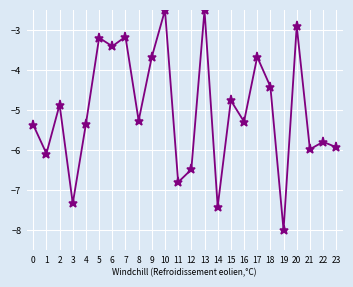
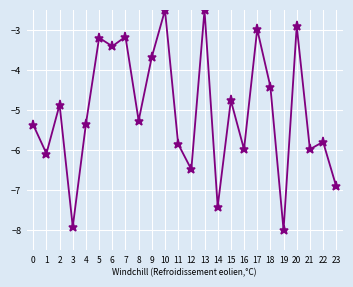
3: -7.3 -> -7.9
11: -6.8 -> -5.8
16: -5.3 -> -6.0
17: -3.7 -> -3.0
23: -5.9 -> -6.9
